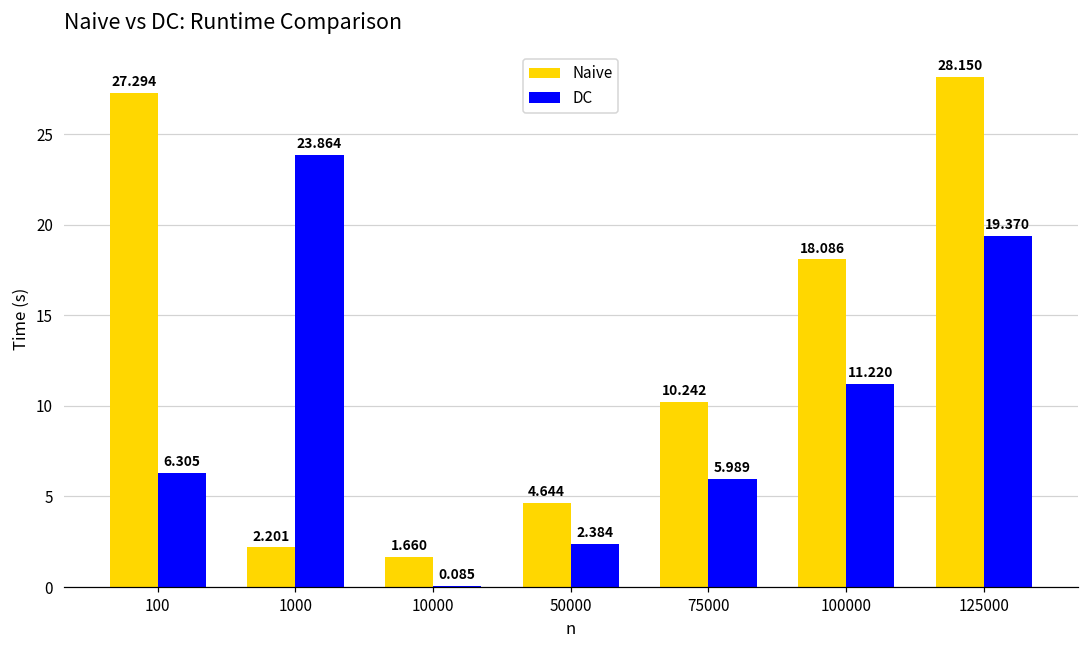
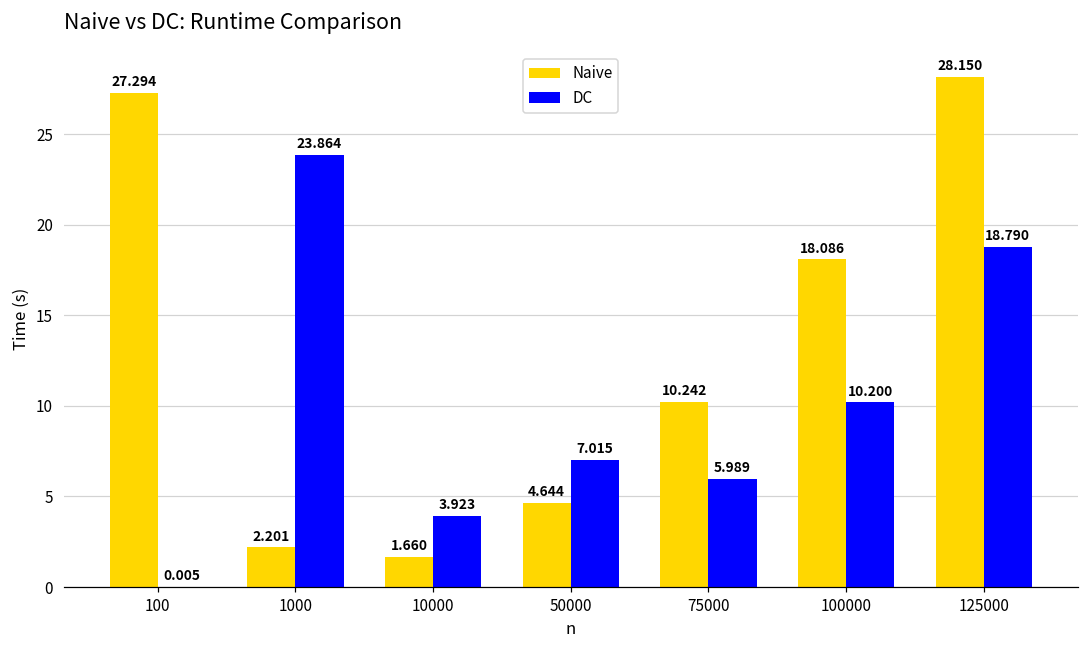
DC, 100: 6.305 -> 0.005
DC, 10000: 0.085 -> 3.923
DC, 50000: 2.384 -> 7.015
DC, 100000: 11.220 -> 10.200
DC, 125000: 19.370 -> 18.790
